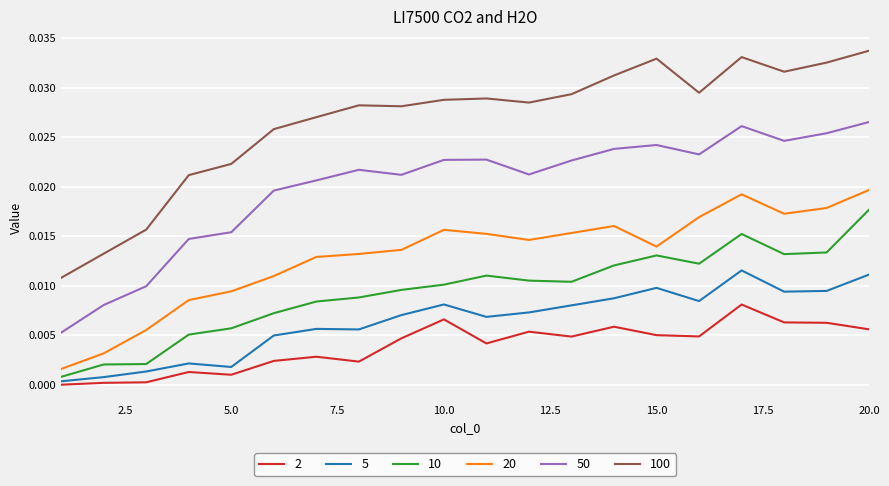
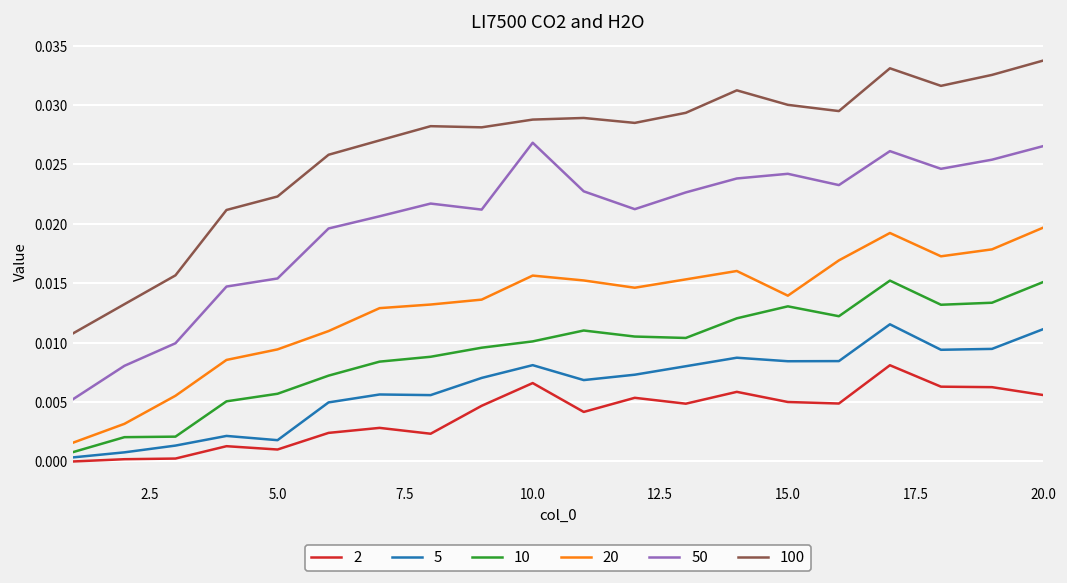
50, 10.0: 0.023 -> 0.027
5, 15.0: 0.010 -> 0.008
100, 15.0: 0.033 -> 0.030
10, 20.0: 0.018 -> 0.015
